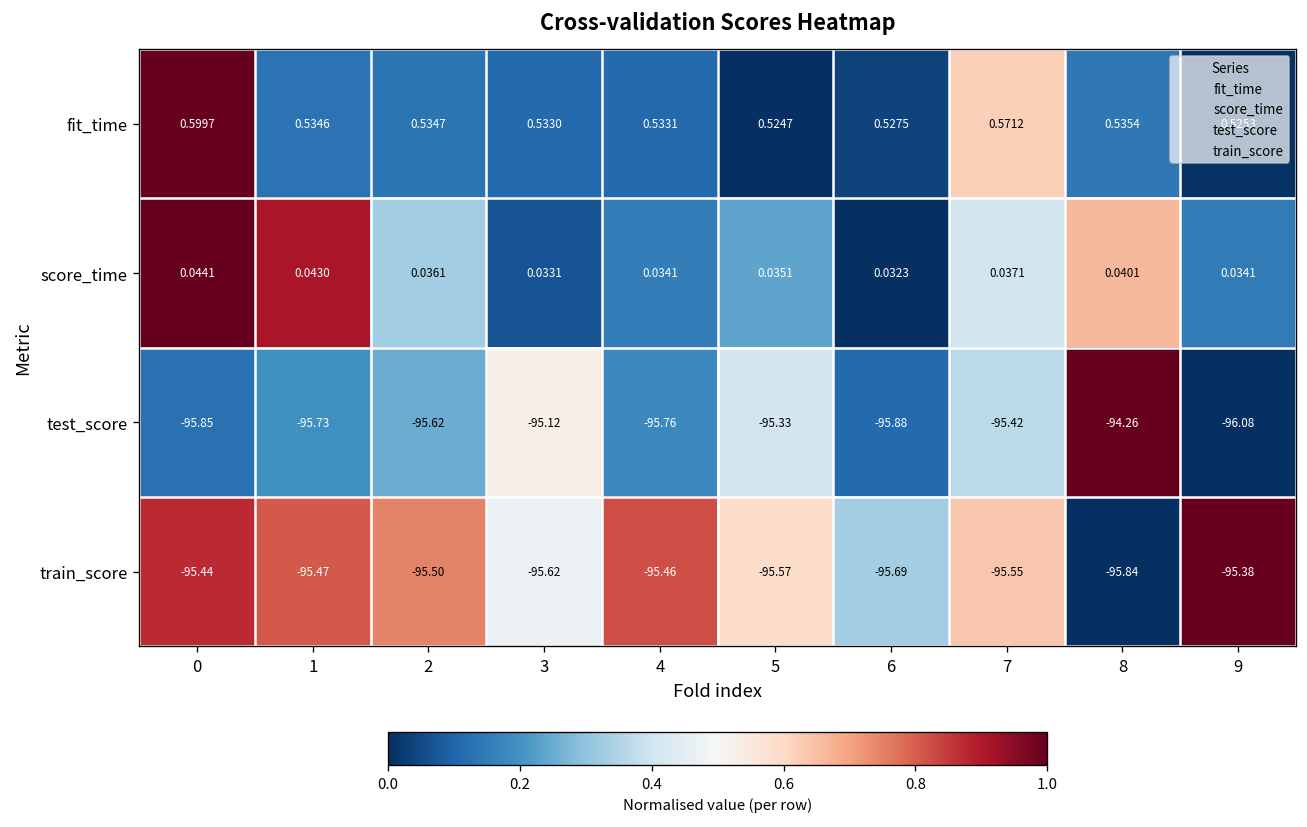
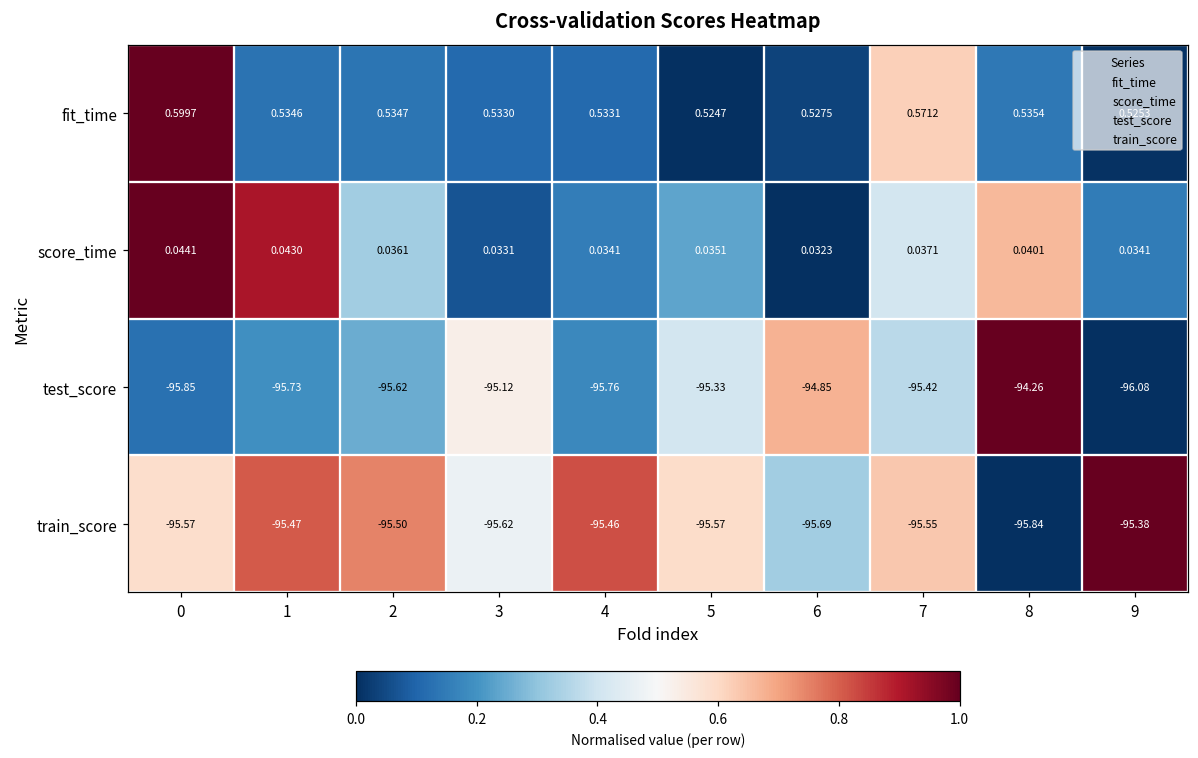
test_score, 6: -95.88 -> -94.85
train_score, 0: -95.44 -> -95.57
